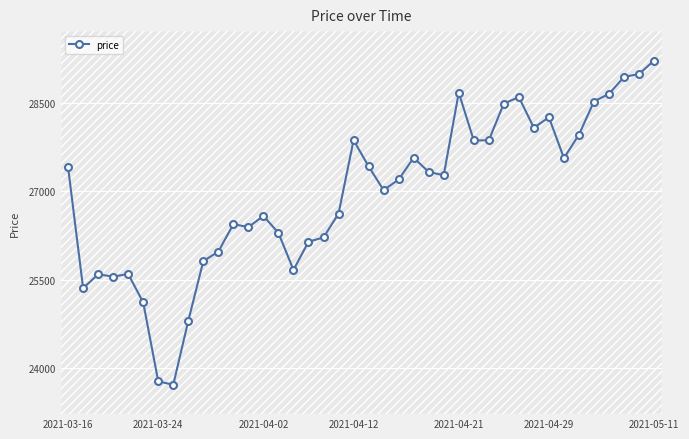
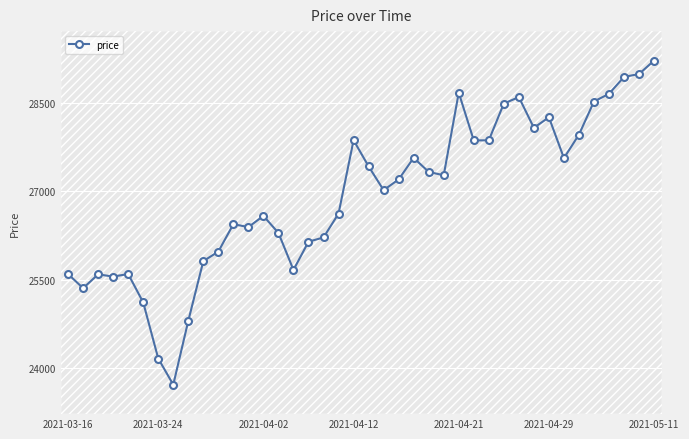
price, 2021-03-16: 27400 -> 25600
price, 2021-03-24: 23800 -> 24200
